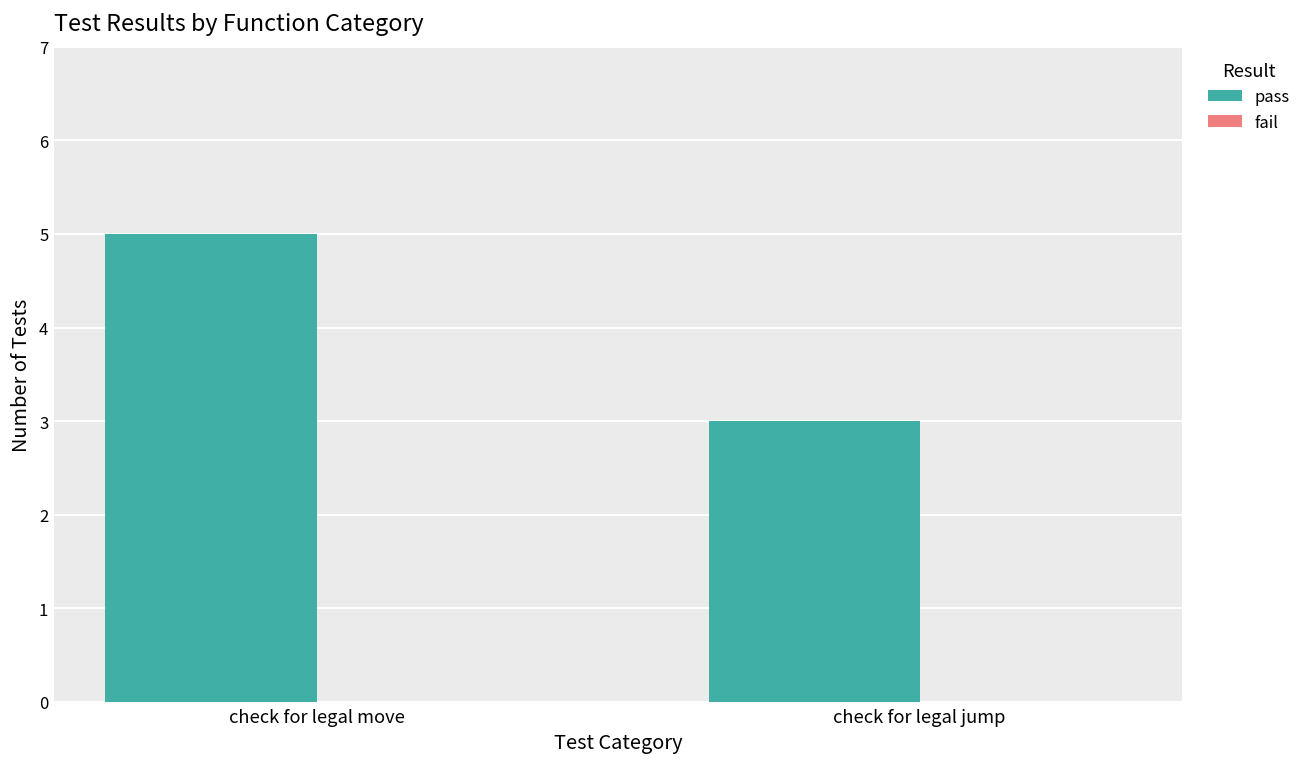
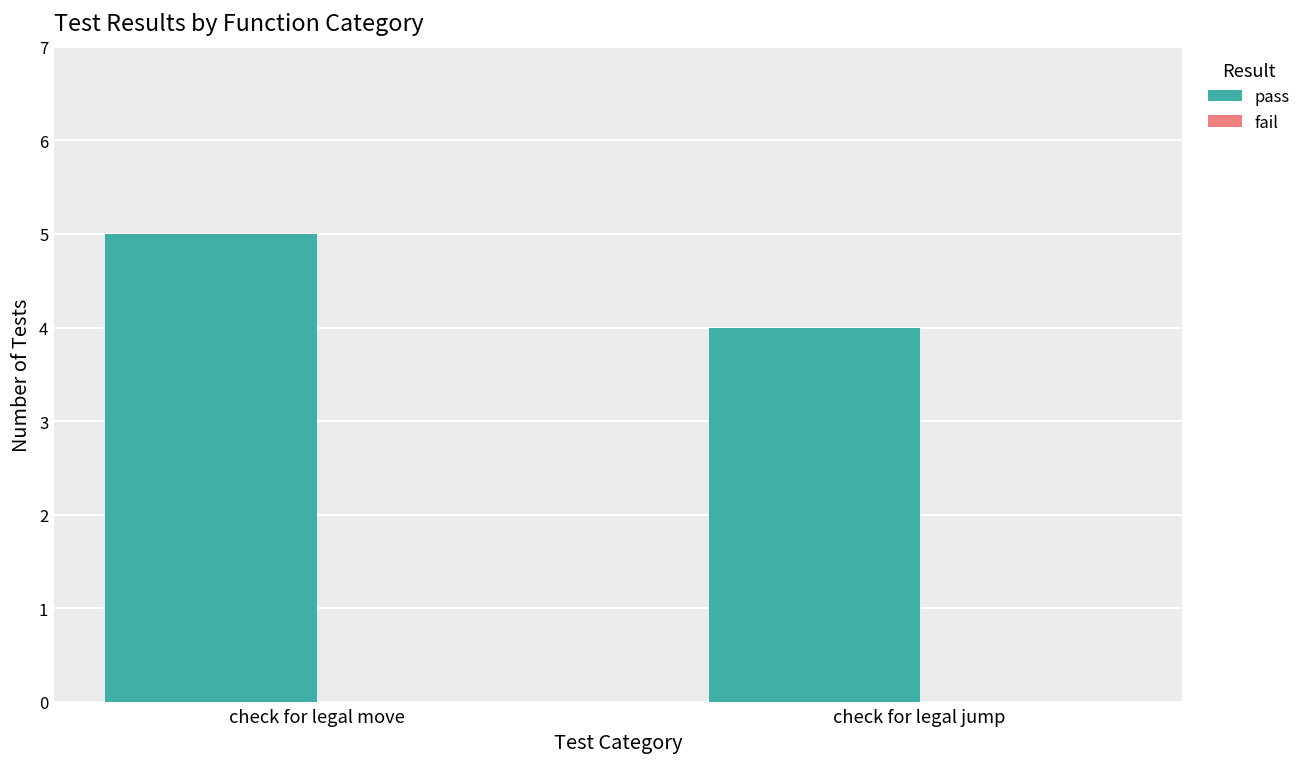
pass, check for legal jump: 3 -> 4
